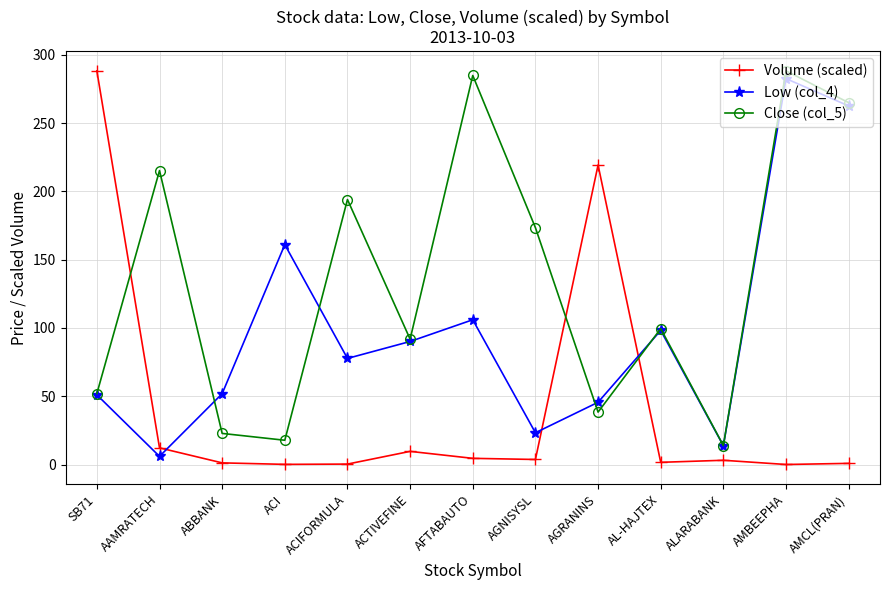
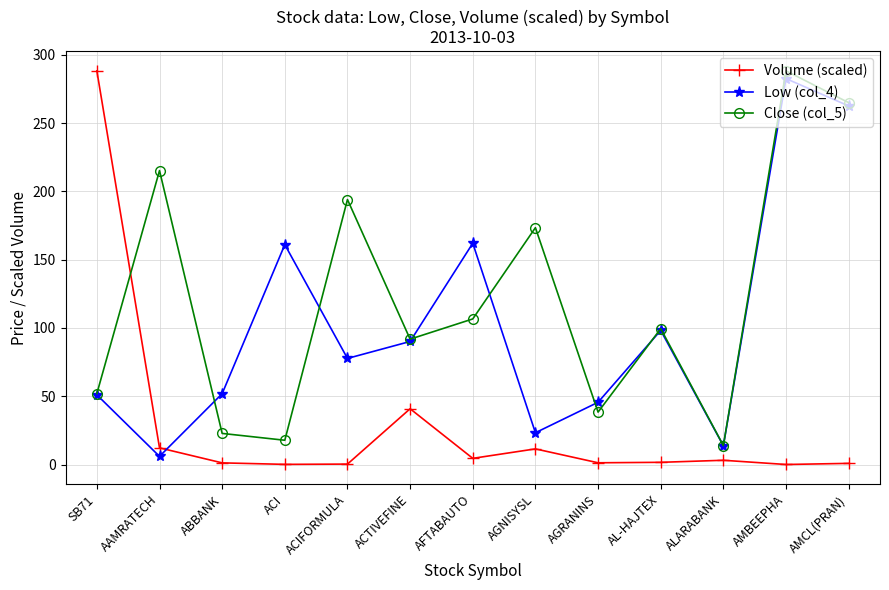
Volume (scaled), ACTIVEFINE: 10 -> 41
Low (col_4), AFTABAUTO: 106 -> 162
Close (col_5), AFTABAUTO: 285 -> 107
Volume (scaled), AGNISYSL: 4 -> 11
Volume (scaled), AGRANINS: 219 -> 1
